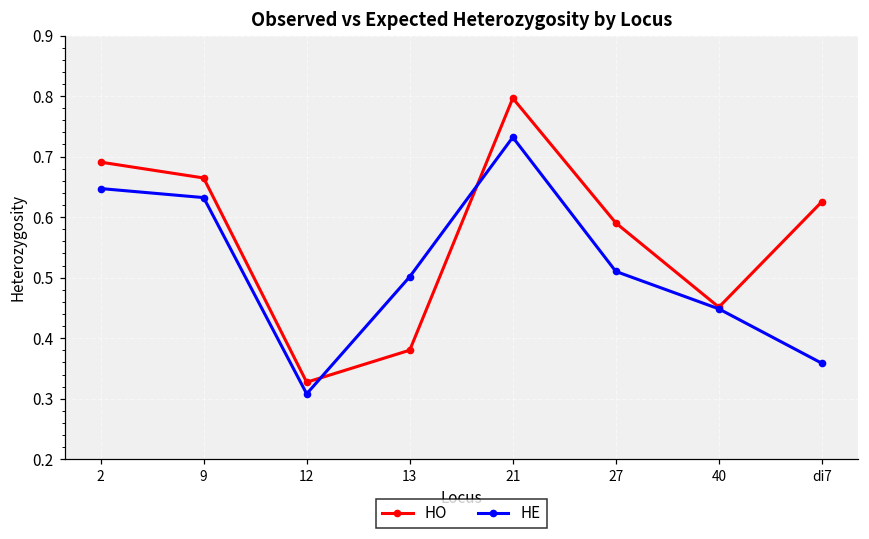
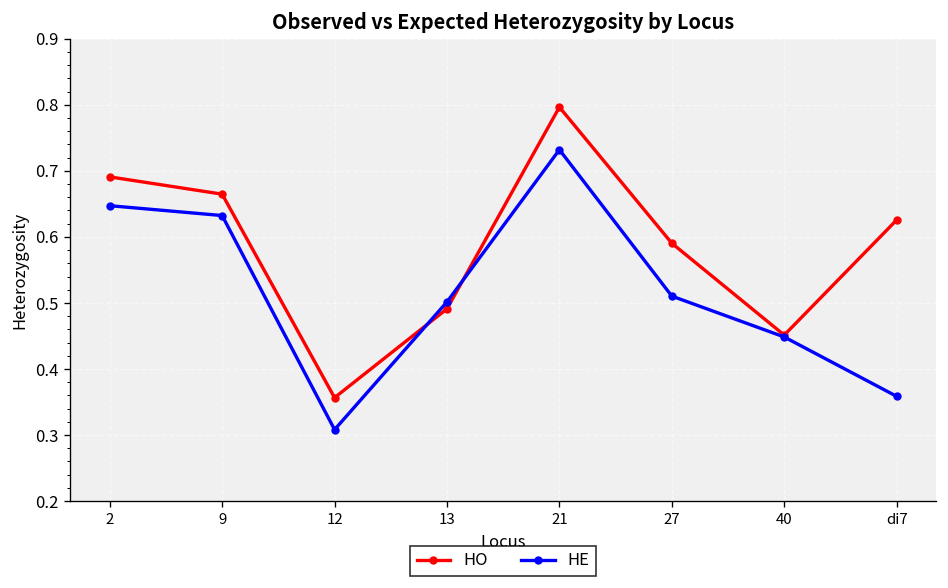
HO, 12: 0.33 -> 0.36
HO, 13: 0.38 -> 0.49
